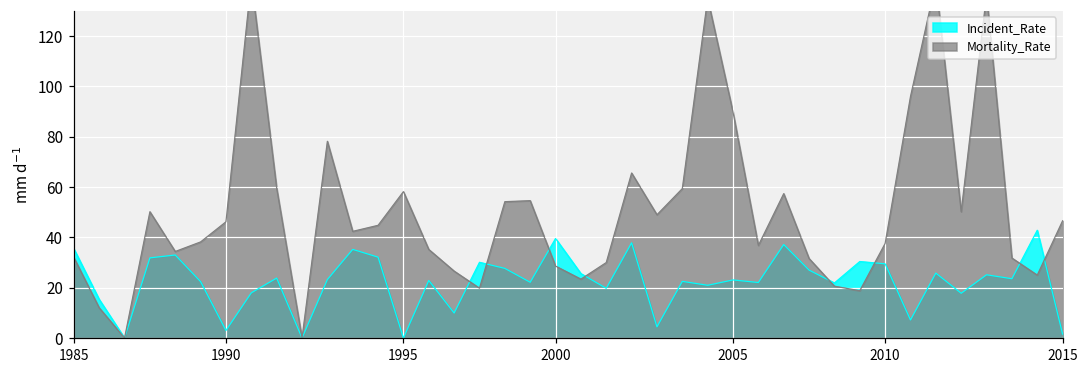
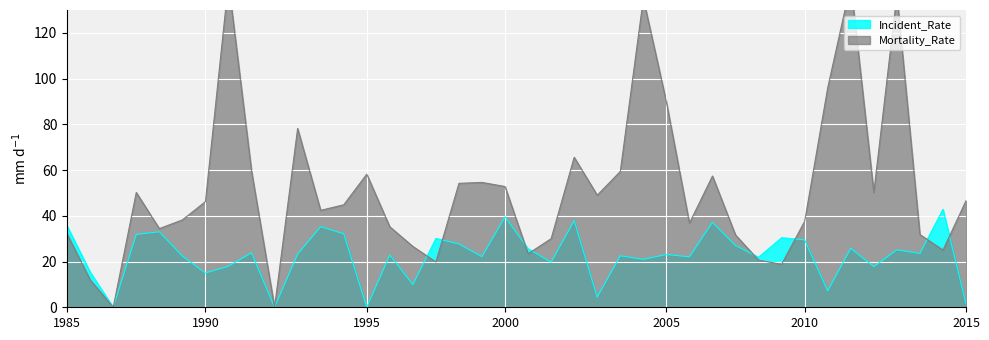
Incident_Rate, 1990: 3 -> 15
Mortality_Rate, 2000: 29 -> 53
